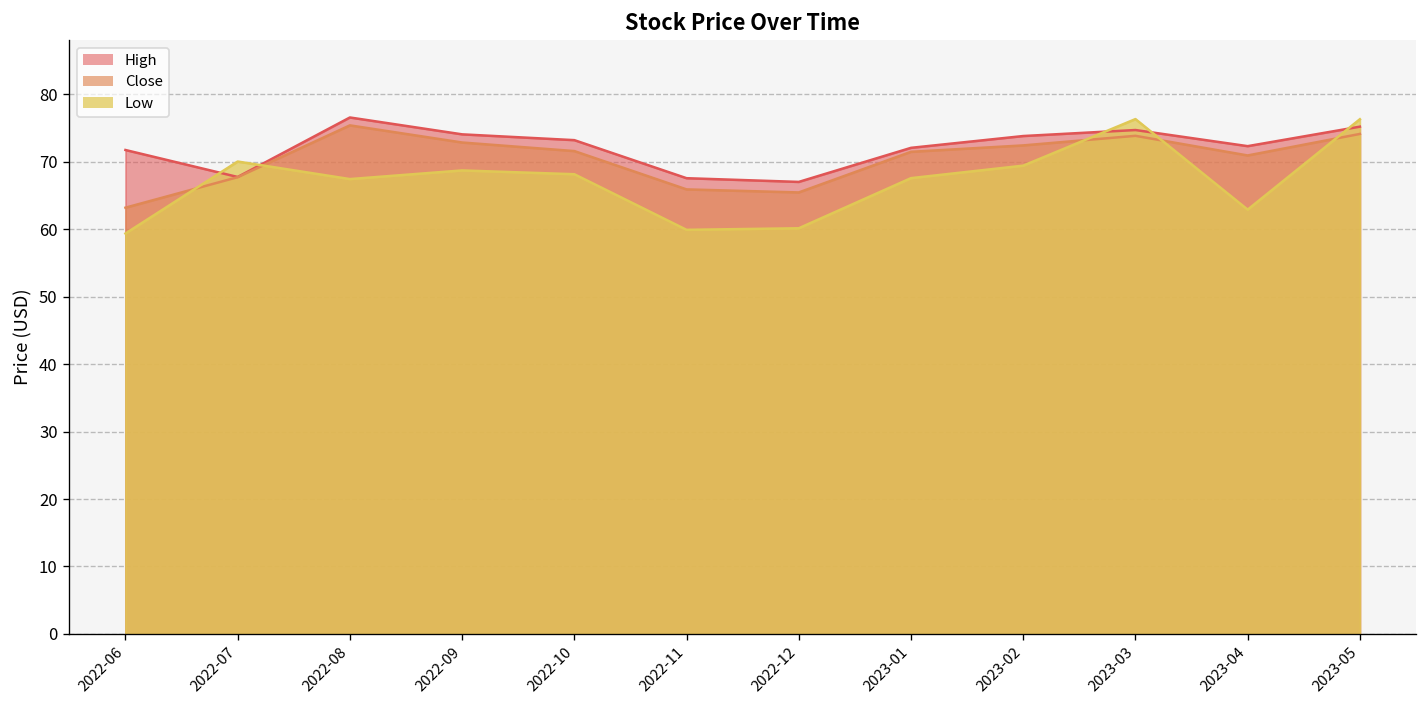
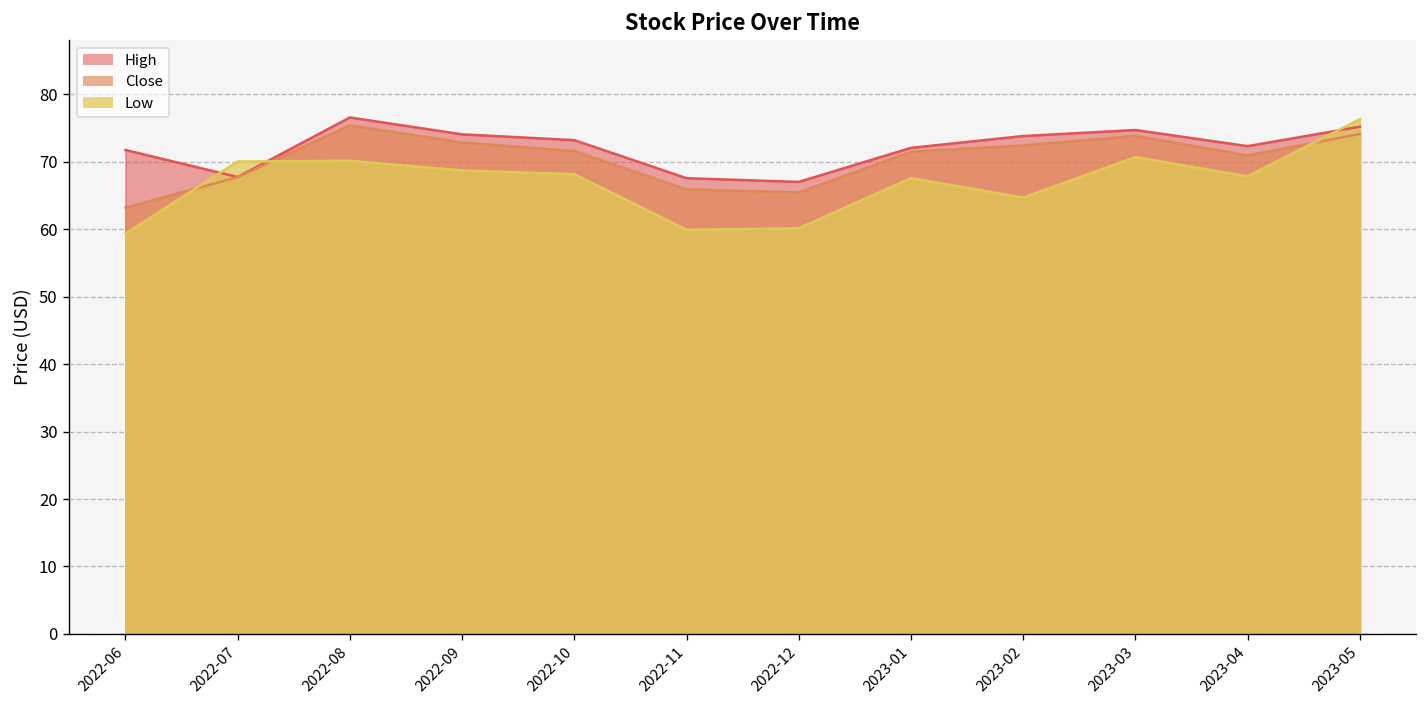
Low, 2022-08: 67 -> 70
Low, 2023-02: 69 -> 65
Low, 2023-03: 76 -> 71
Low, 2023-04: 63 -> 68
